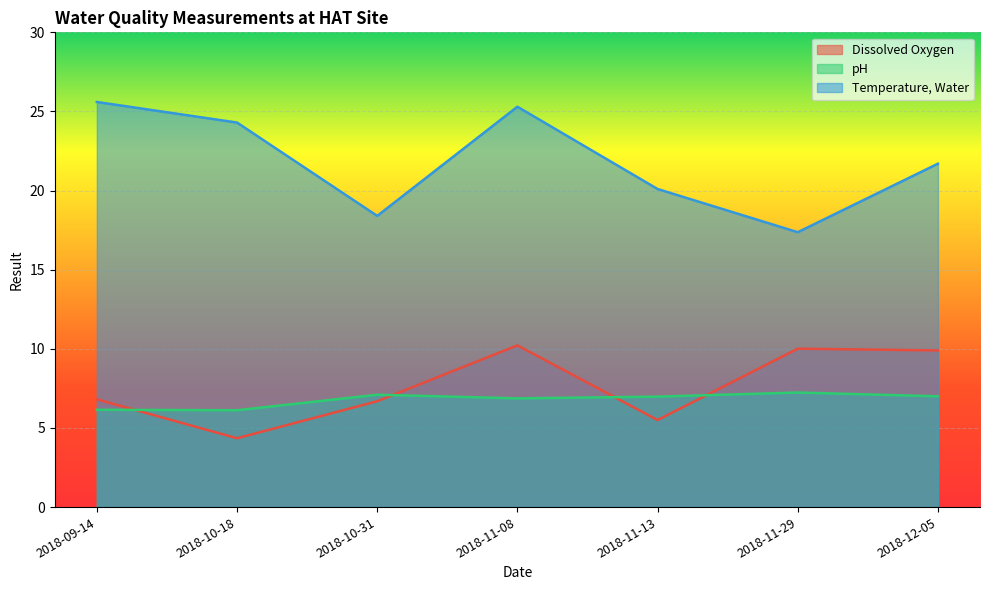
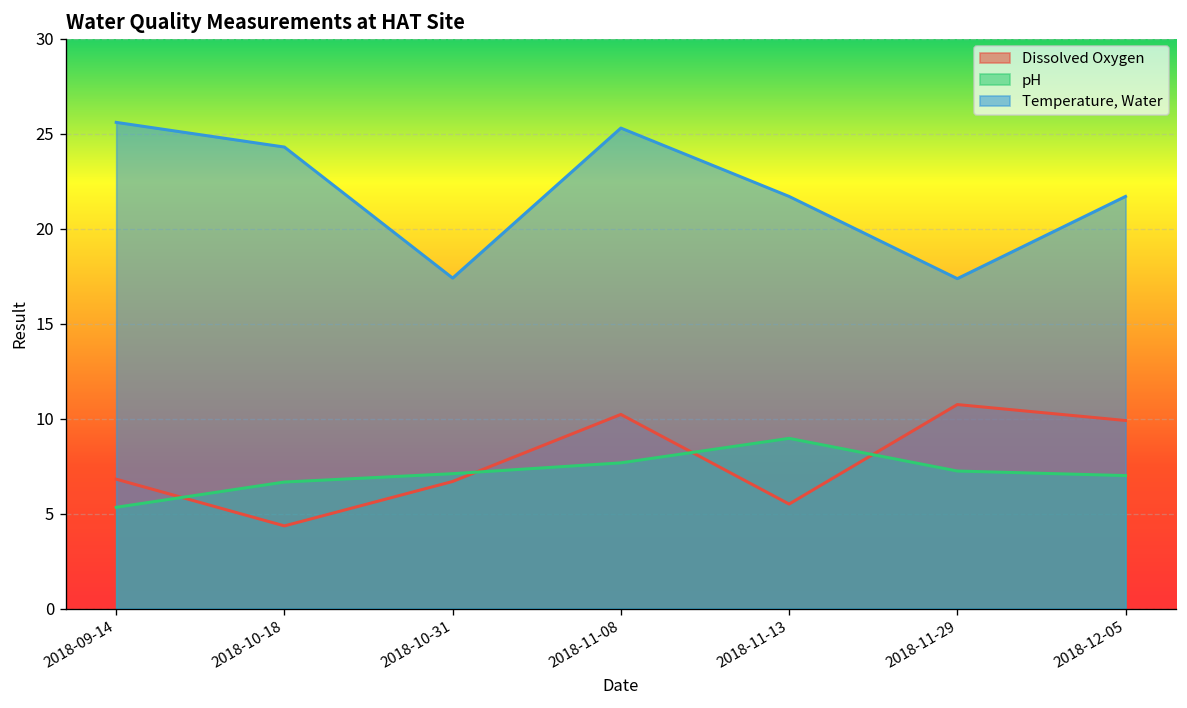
pH, 2018-09-14: 6.2 -> 5.3
pH, 2018-10-18: 6.1 -> 6.7
Temperature, Water, 2018-10-31: 18.4 -> 17.4
pH, 2018-11-08: 6.9 -> 7.7
pH, 2018-11-13: 7.0 -> 9.0
Temperature, Water, 2018-11-13: 20.1 -> 21.7
Dissolved Oxygen, 2018-11-29: 10.0 -> 10.7
